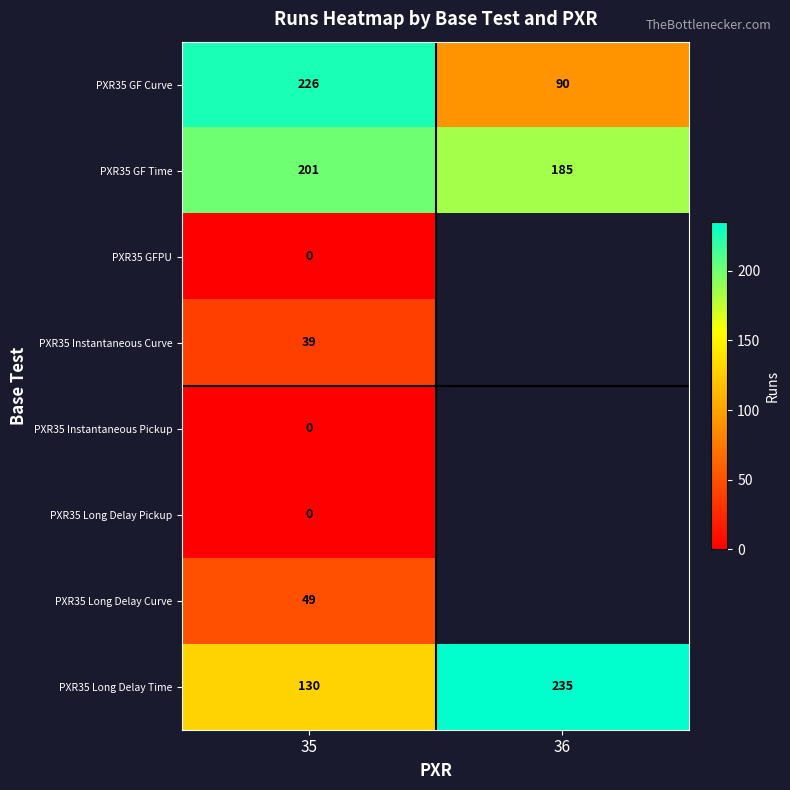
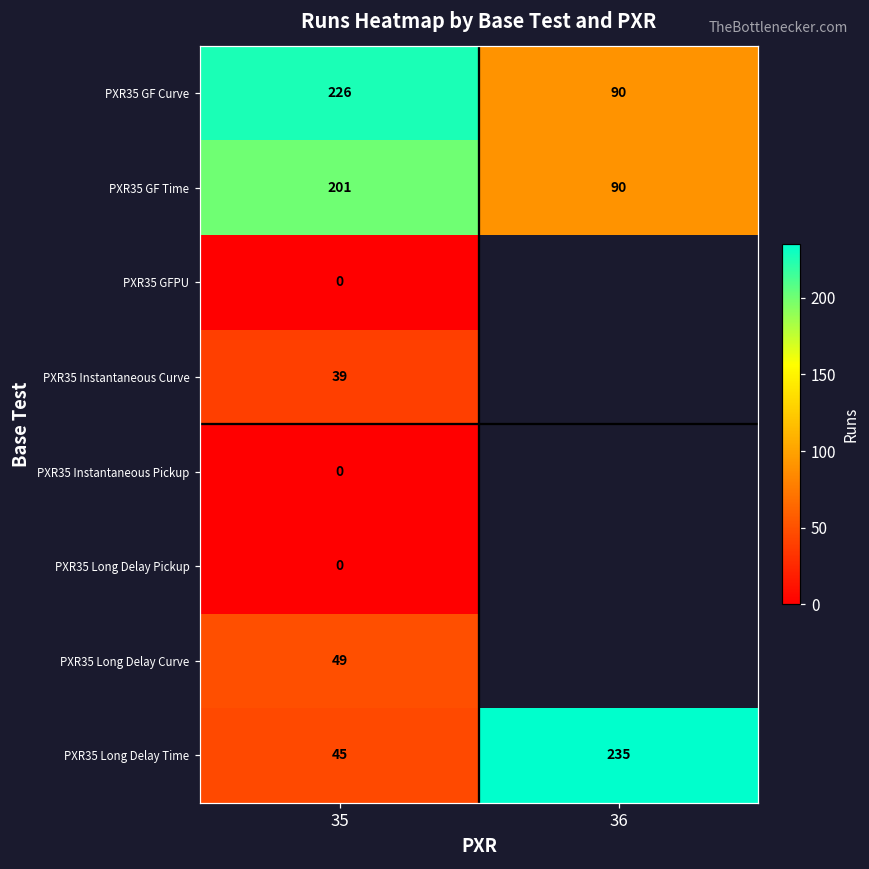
PXR35 GF Time, 36: 185 -> 90
PXR35 Long Delay Time, 35: 130 -> 45
